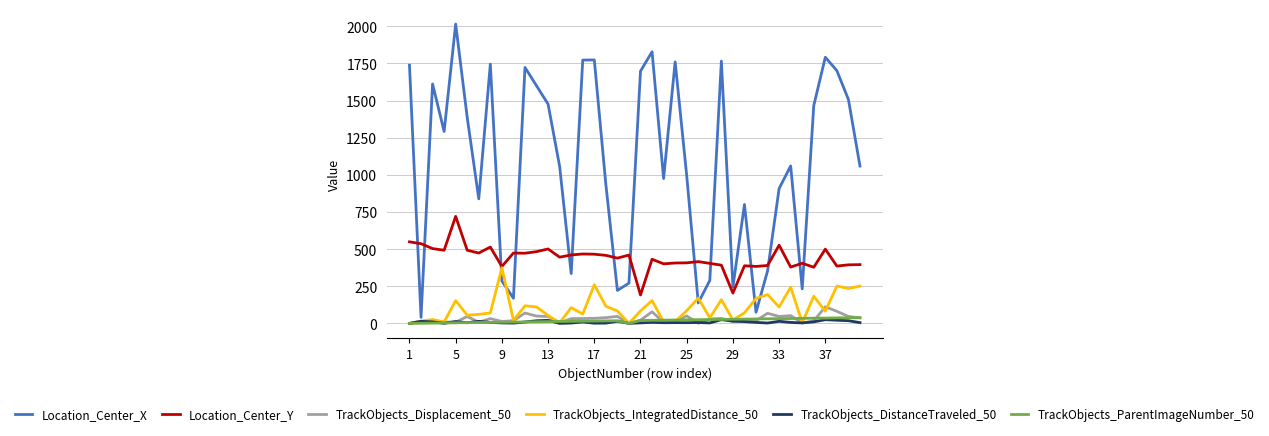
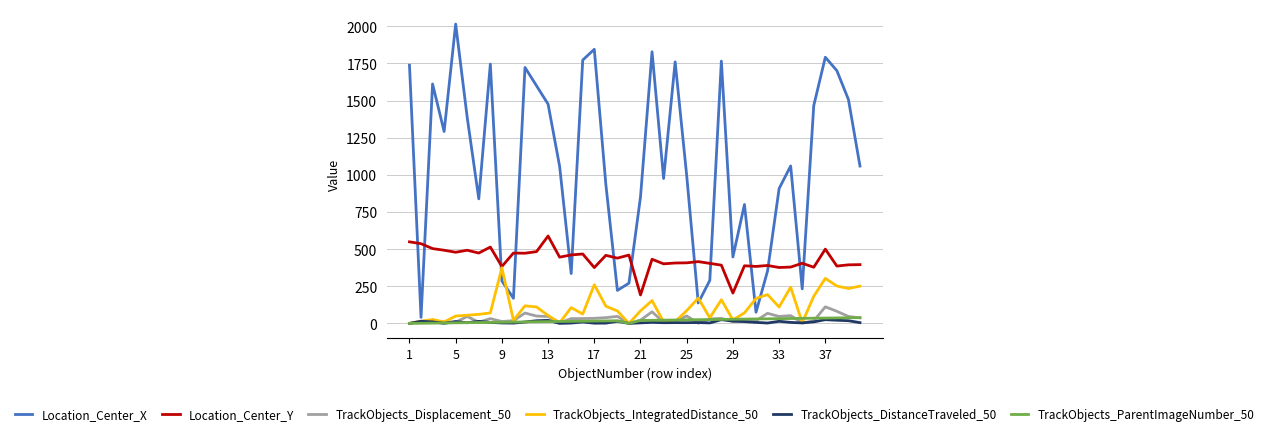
Location_Center_Y, 5: 720 -> 480
TrackObjects_IntegratedDistance_50, 5: 150 -> 50
Location_Center_Y, 13: 500 -> 590
Location_Center_X, 17: 1770 -> 1840
Location_Center_Y, 17: 470 -> 380
Location_Center_X, 21: 1700 -> 850
Location_Center_X, 29: 240 -> 450
Location_Center_Y, 33: 530 -> 380
TrackObjects_IntegratedDistance_50, 37: 80 -> 300
